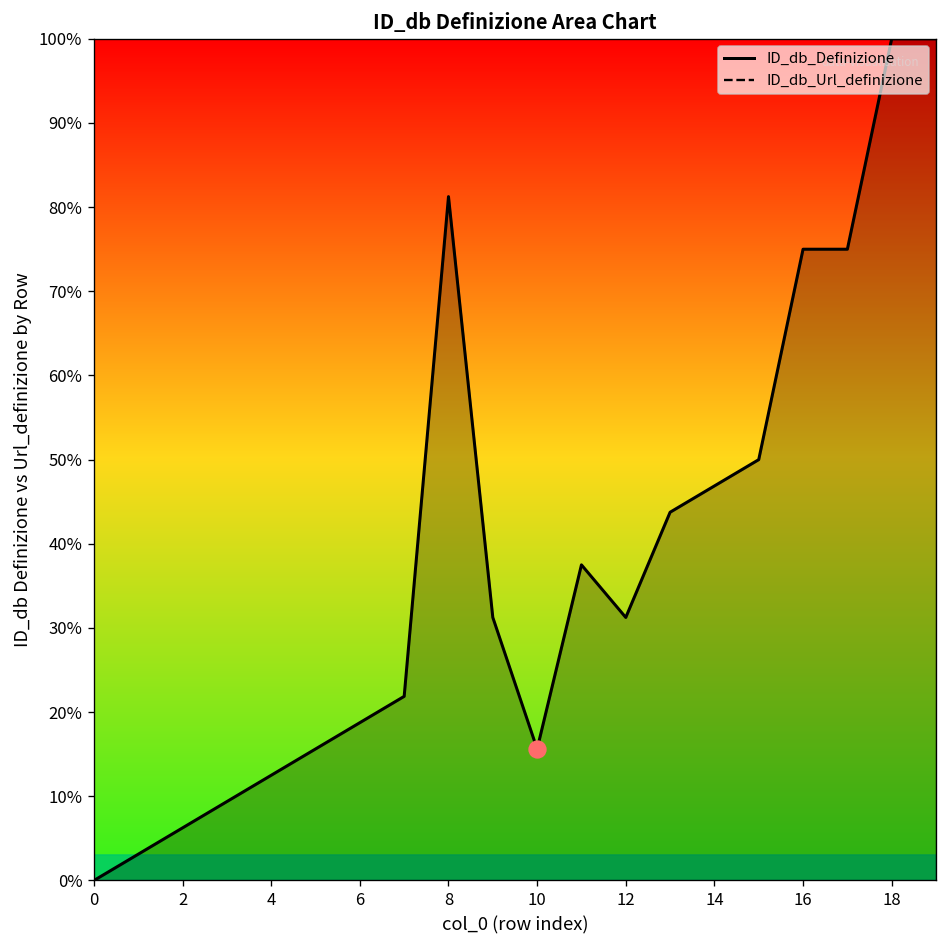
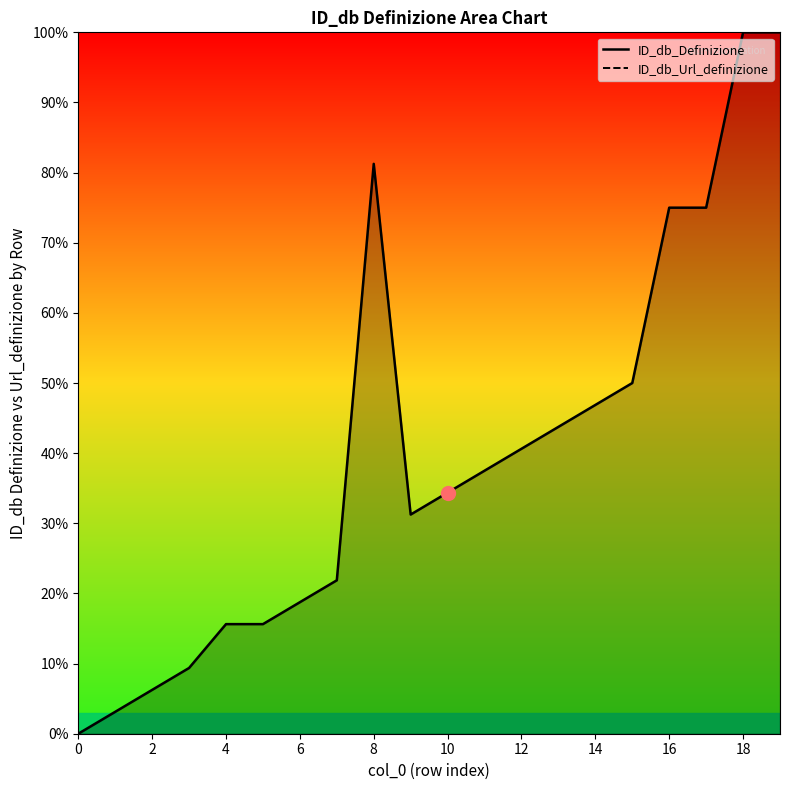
ID_db_Definizione, 4: 13% -> 16%
ID_db_Definizione, 10: 16% -> 34%
ID_db_Definizione, 12: 31% -> 41%
